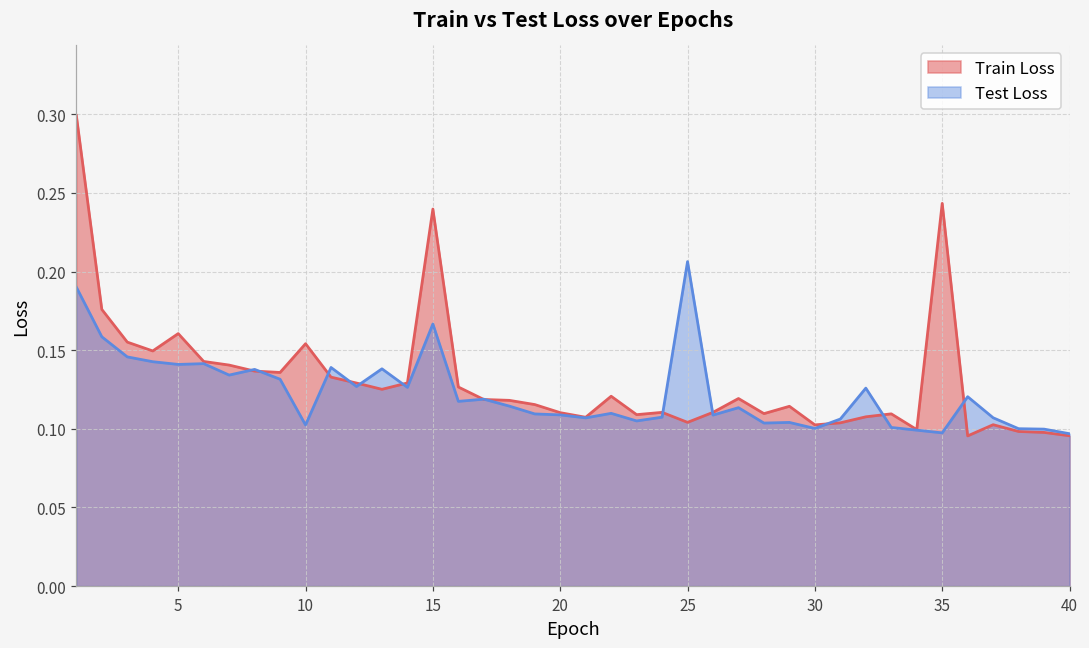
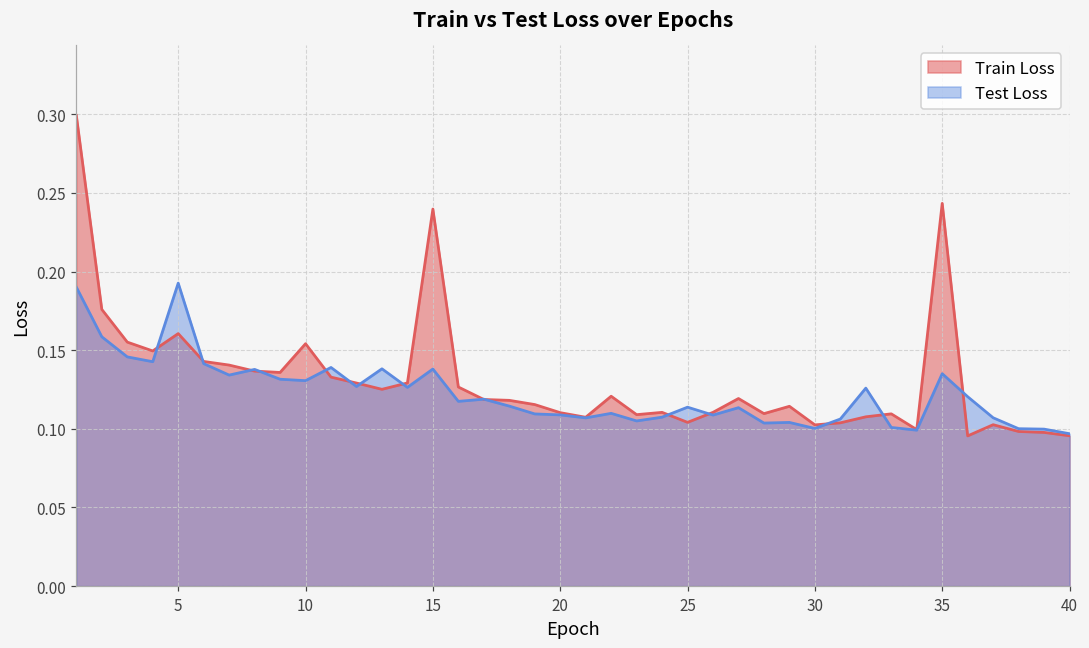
Test Loss, 5: 0.141 -> 0.193
Test Loss, 10: 0.102 -> 0.131
Test Loss, 15: 0.167 -> 0.138
Test Loss, 25: 0.206 -> 0.114
Test Loss, 35: 0.097 -> 0.135
